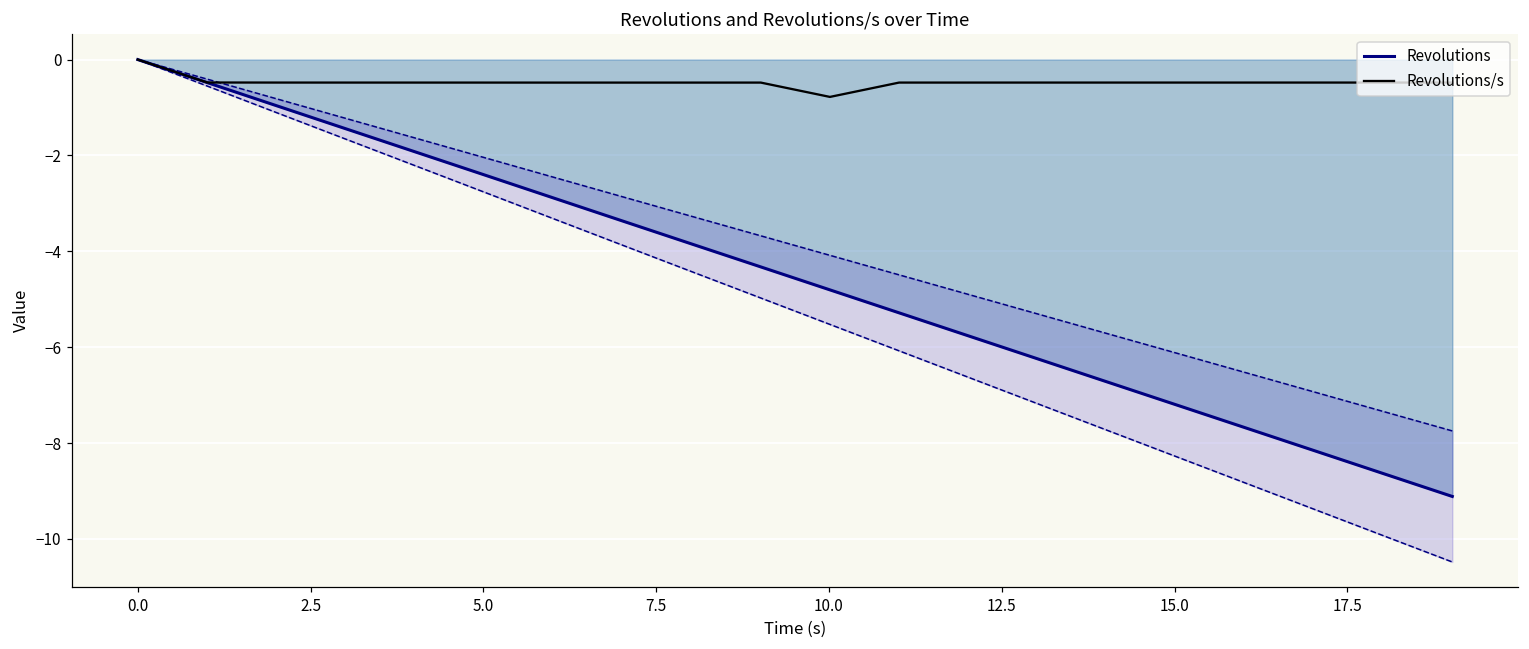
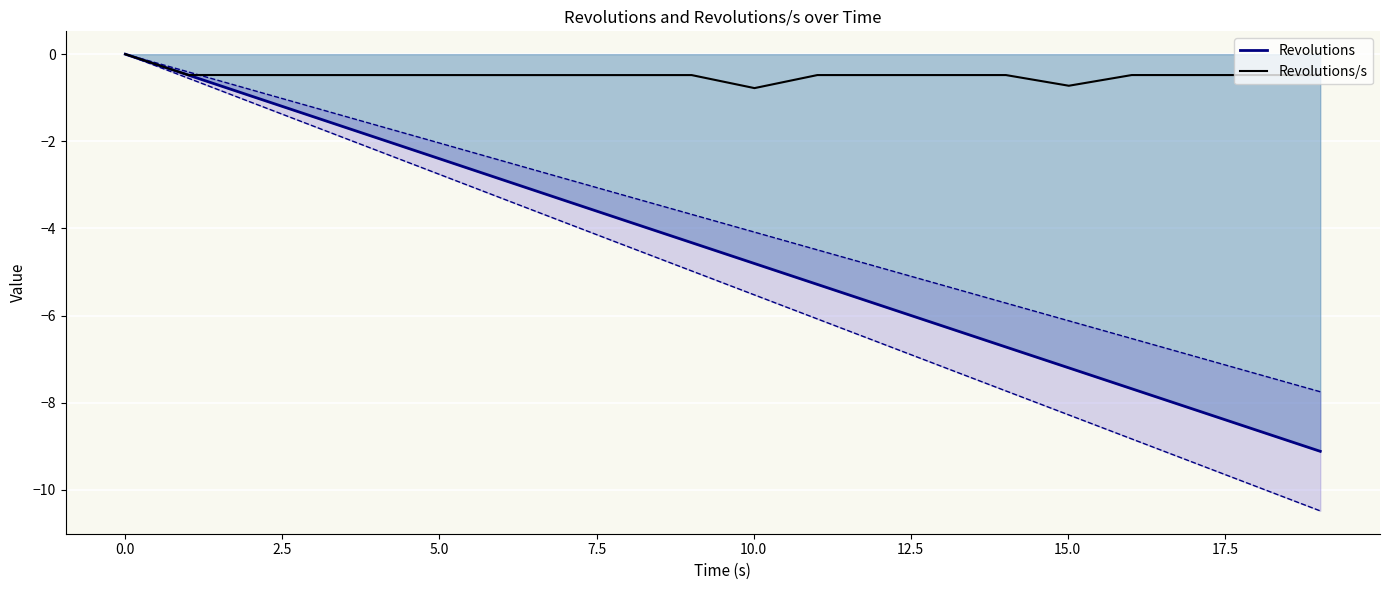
Revolutions/s, 15.0: -0.5 -> -0.7
